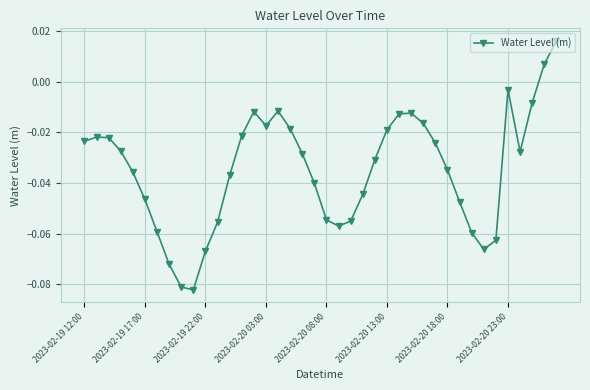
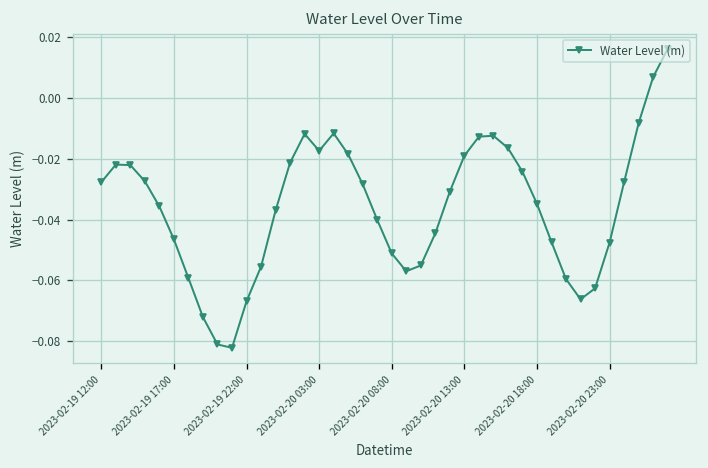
2023-02-19 12:00: -0.024 -> -0.028
2023-02-20 08:00: -0.055 -> -0.051
2023-02-20 23:00: -0.003 -> -0.048
